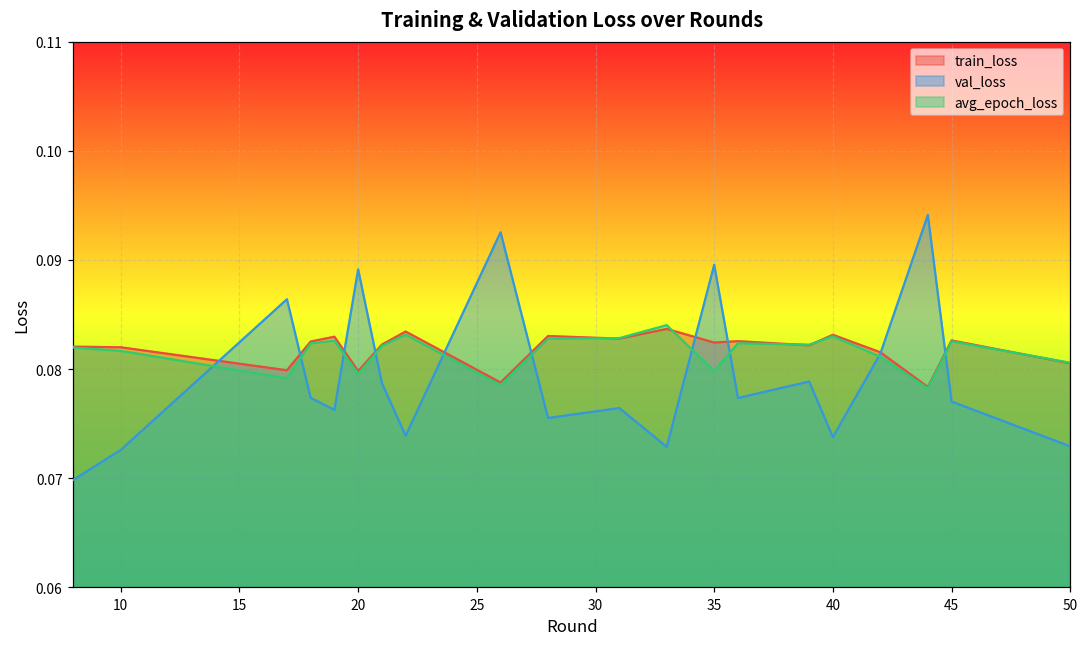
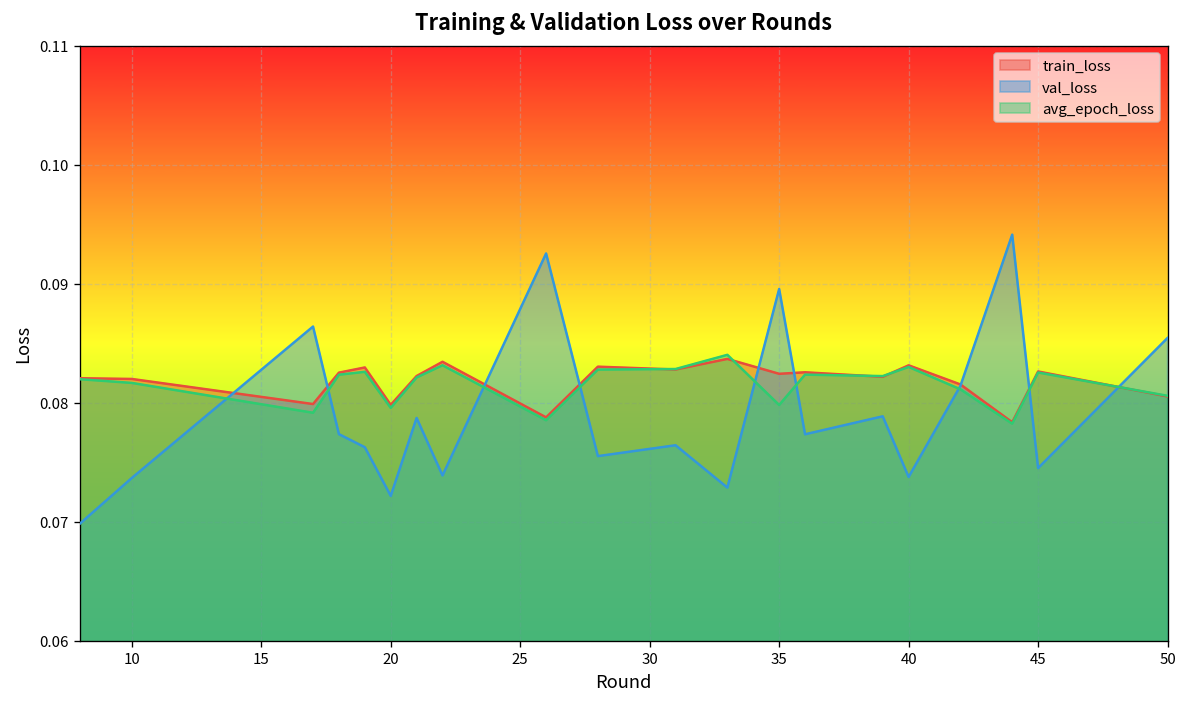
val_loss, 10: 0.073 -> 0.074
val_loss, 20: 0.089 -> 0.072
val_loss, 45: 0.077 -> 0.075
val_loss, 50: 0.073 -> 0.085
